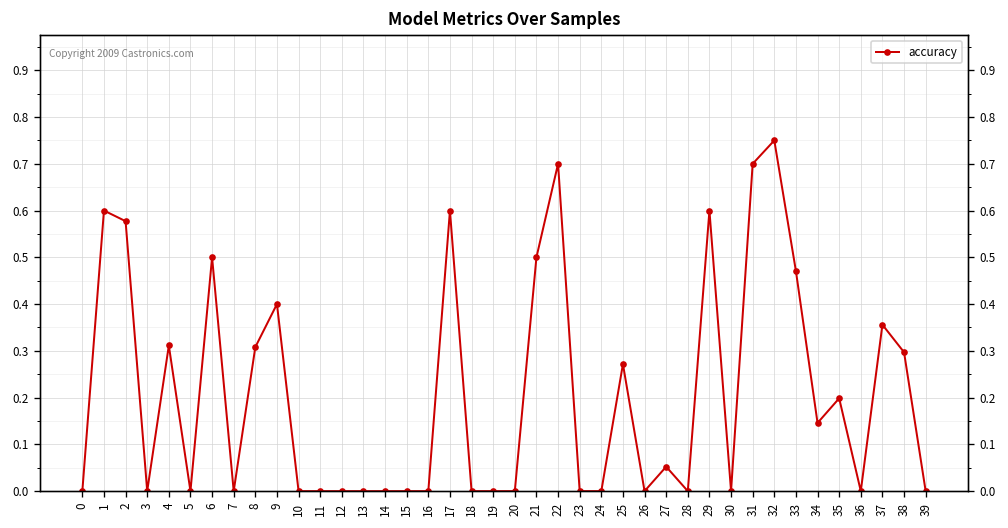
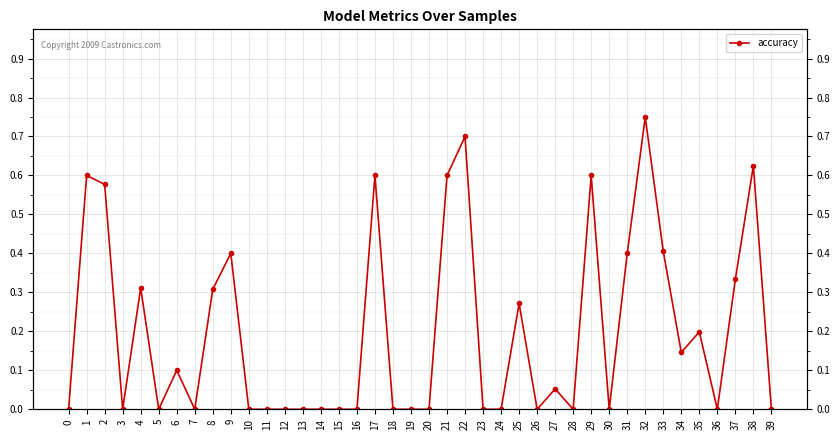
6: 0.5 -> 0.1
21: 0.5 -> 0.6
31: 0.7 -> 0.4
33: 0.47 -> 0.41
37: 0.36 -> 0.33
38: 0.30 -> 0.63
